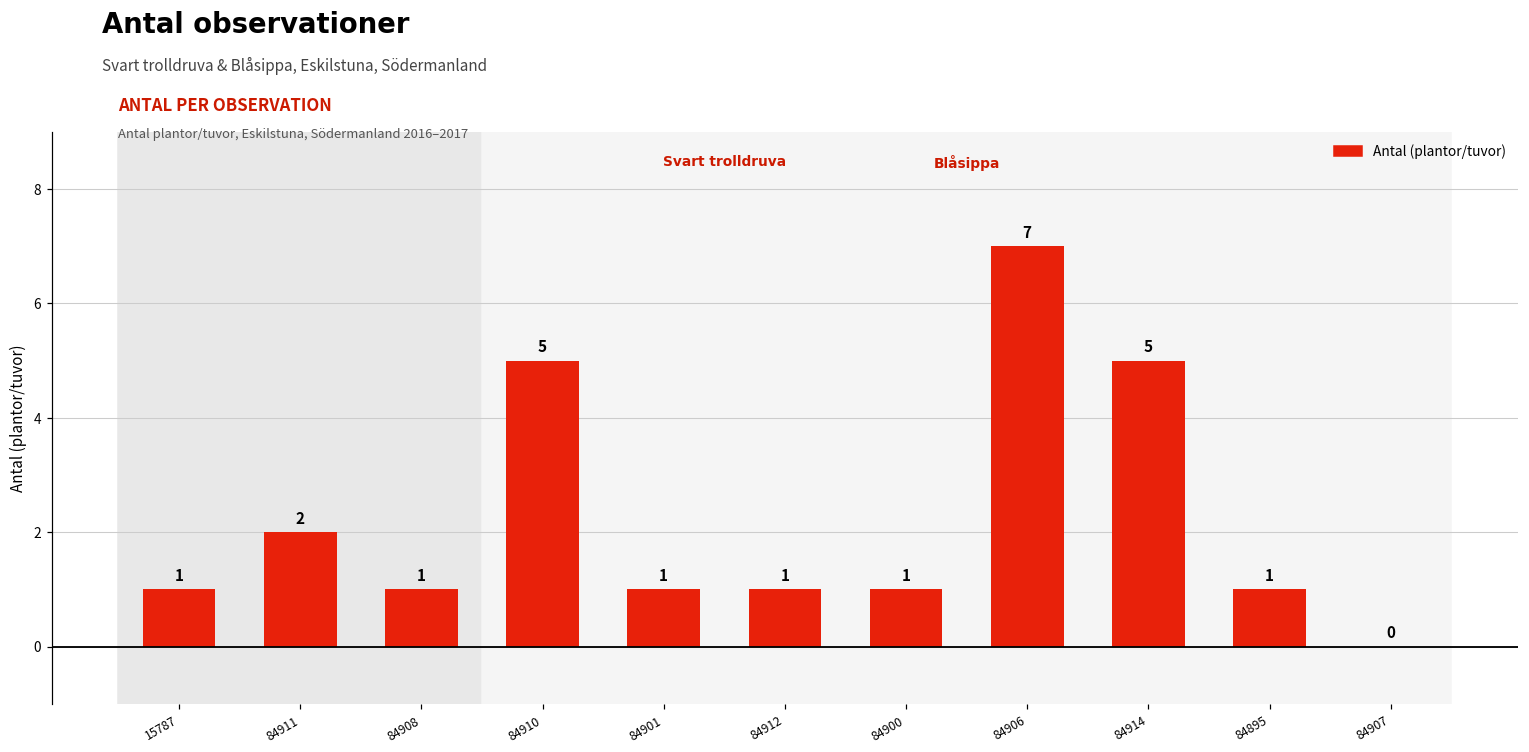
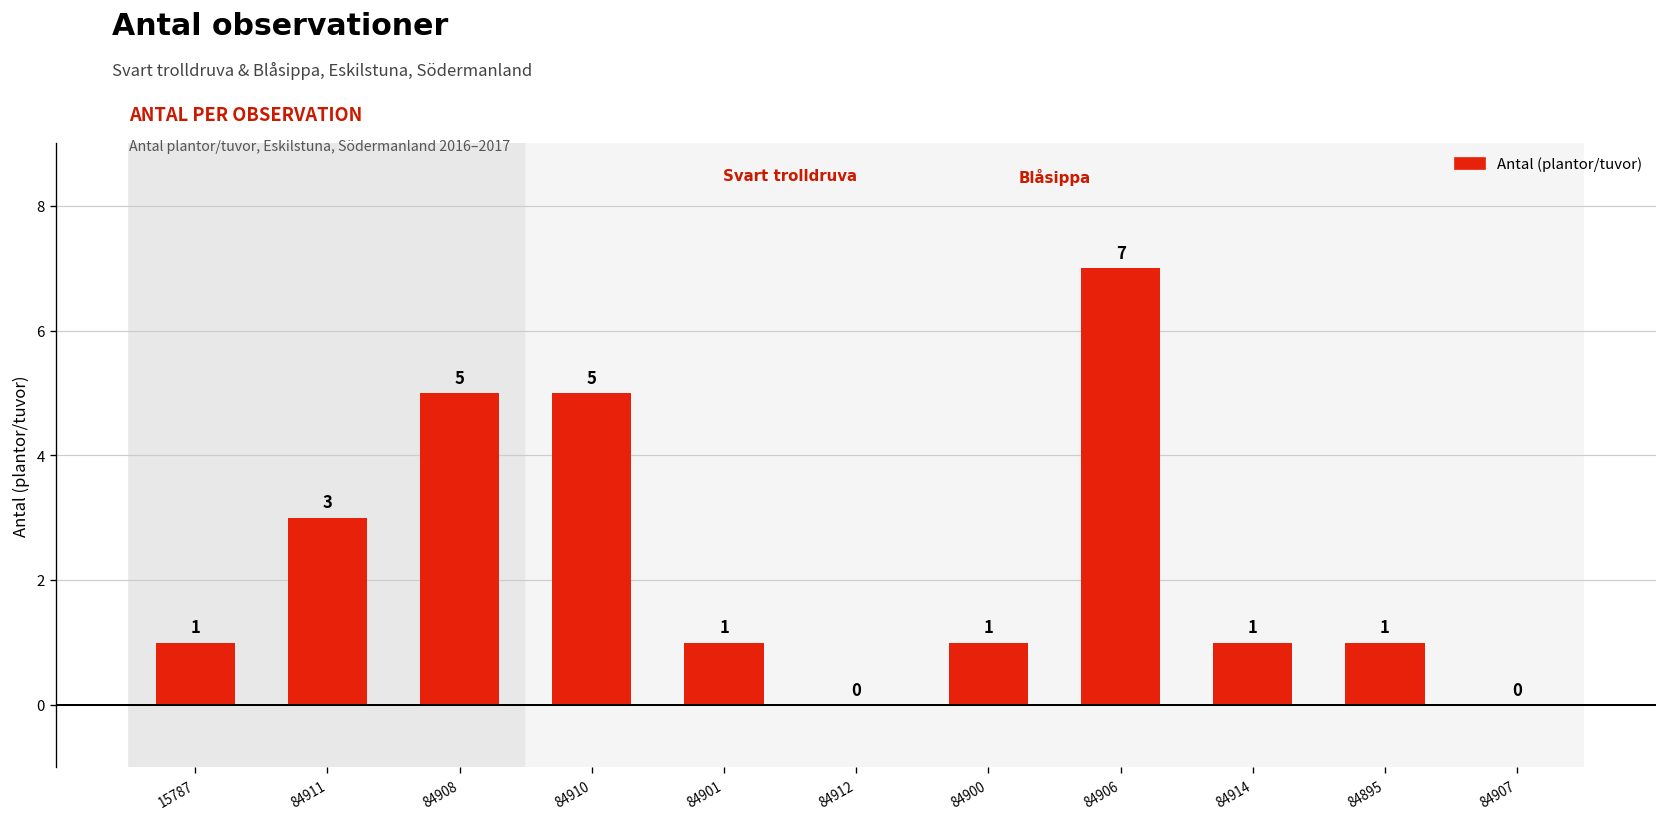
84911: 2 -> 3
84908: 1 -> 5
84912: 1 -> 0
84914: 5 -> 1
